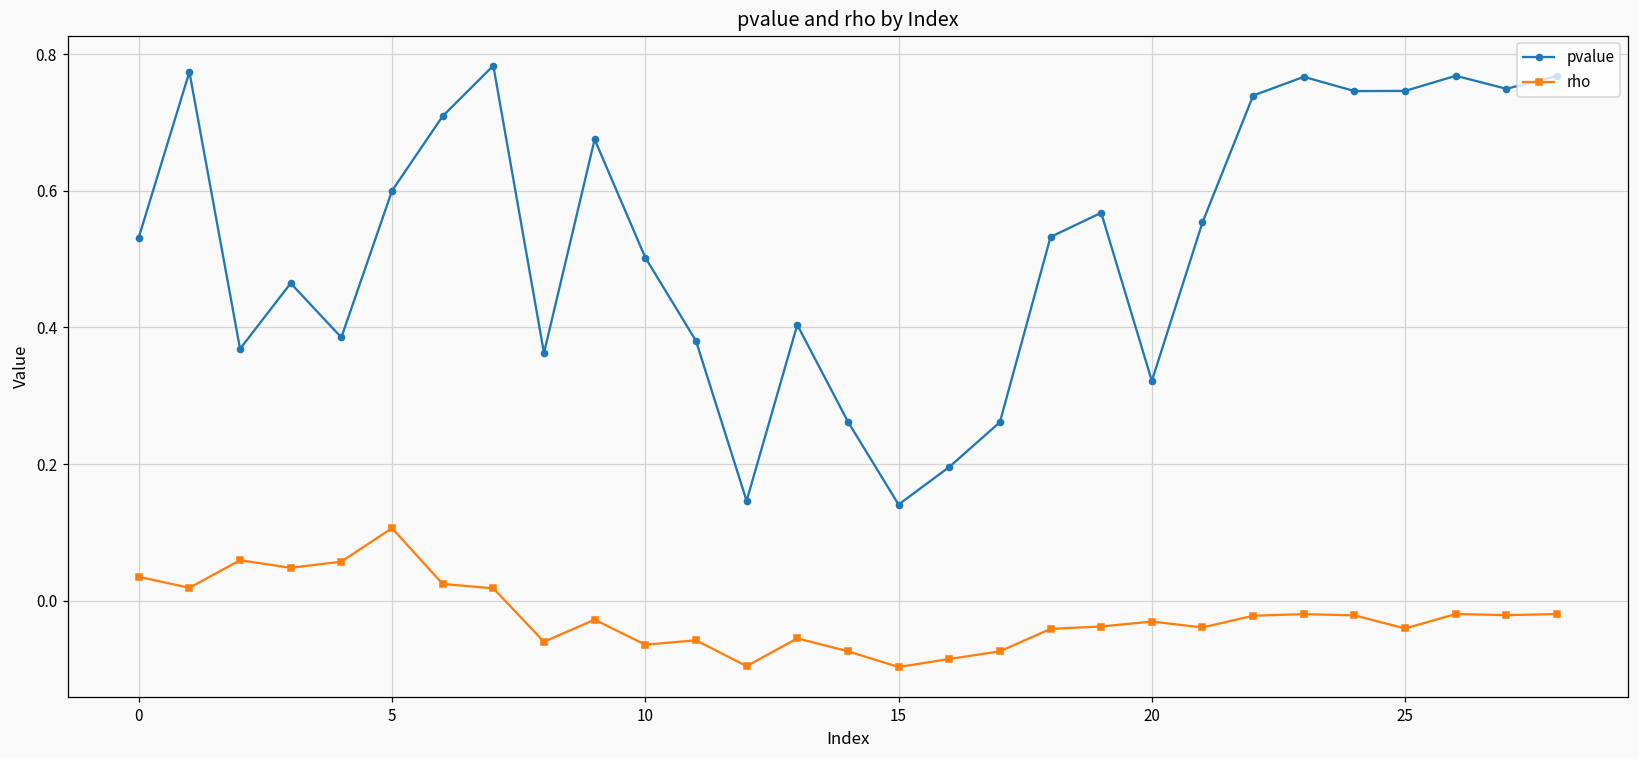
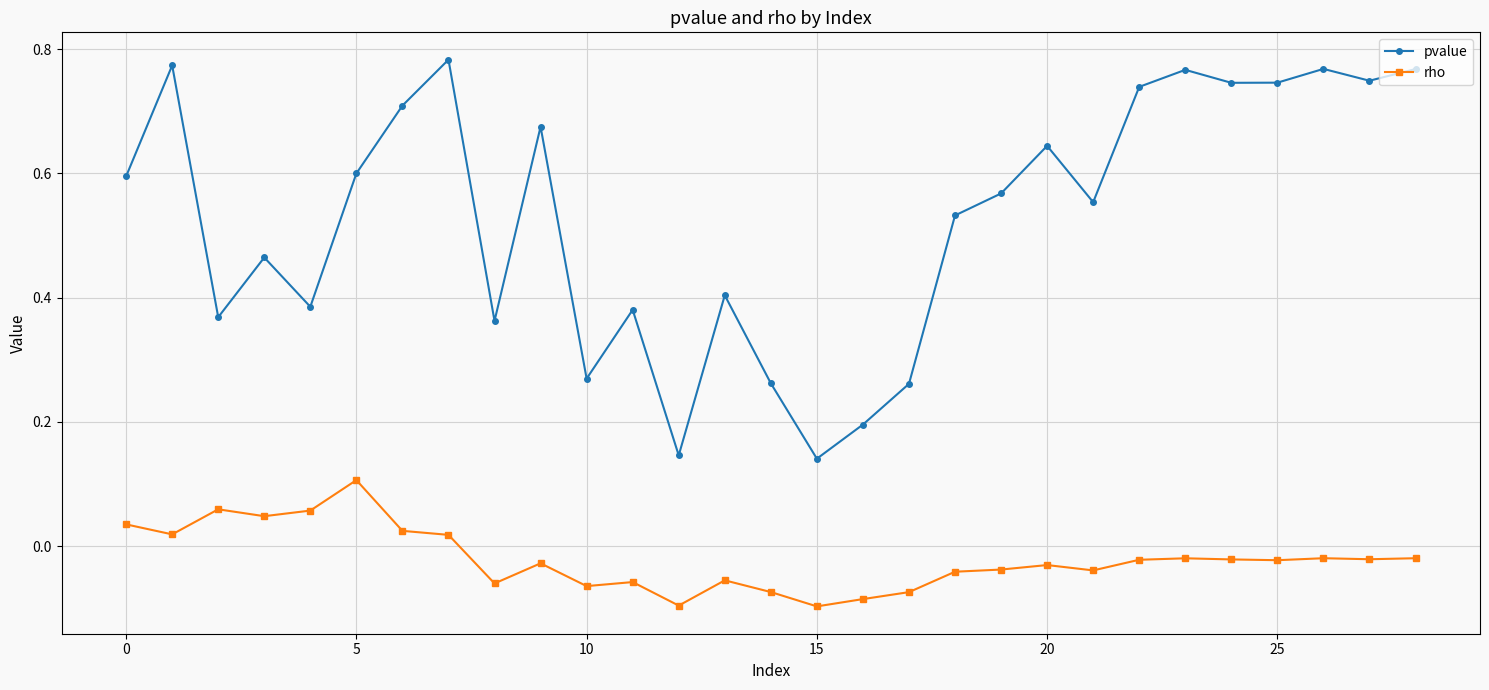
pvalue, 0: 0.53 -> 0.60
pvalue, 10: 0.50 -> 0.27
pvalue, 20: 0.32 -> 0.64
rho, 25: -0.04 -> -0.02
